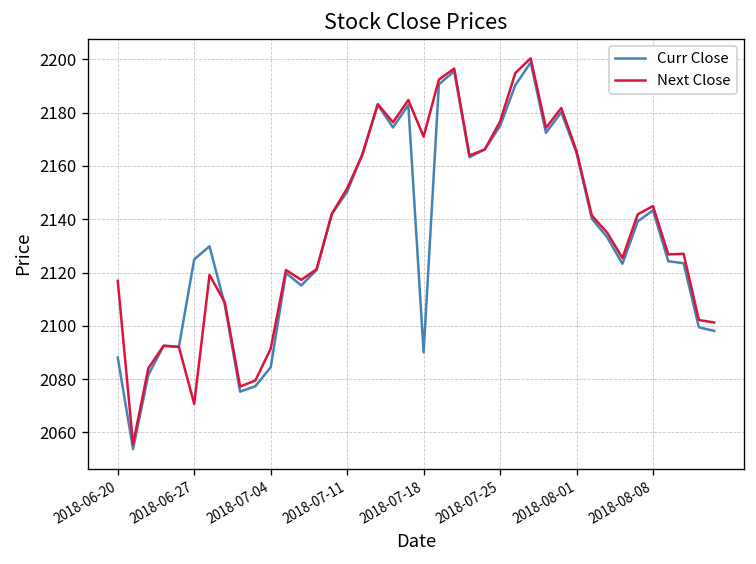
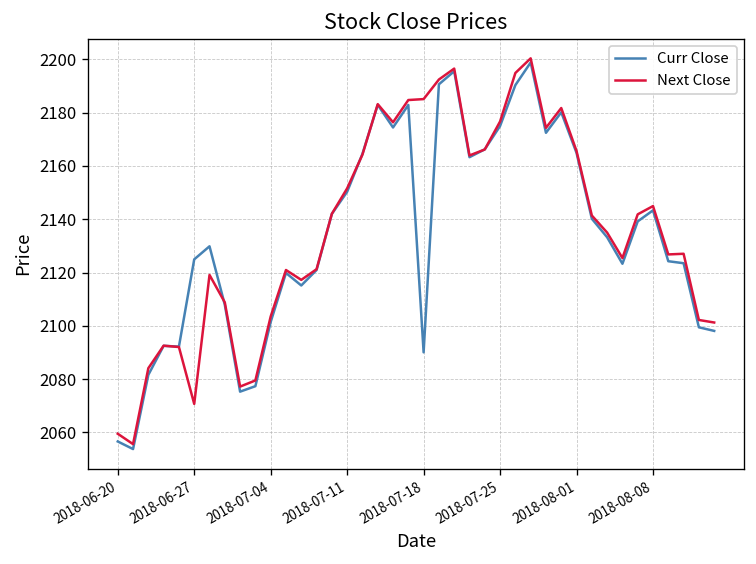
Curr Close, 2018-06-20: 2088 -> 2057
Next Close, 2018-06-20: 2117 -> 2060
Curr Close, 2018-07-04: 2084 -> 2101
Next Close, 2018-07-04: 2091 -> 2104
Next Close, 2018-07-18: 2171 -> 2185
